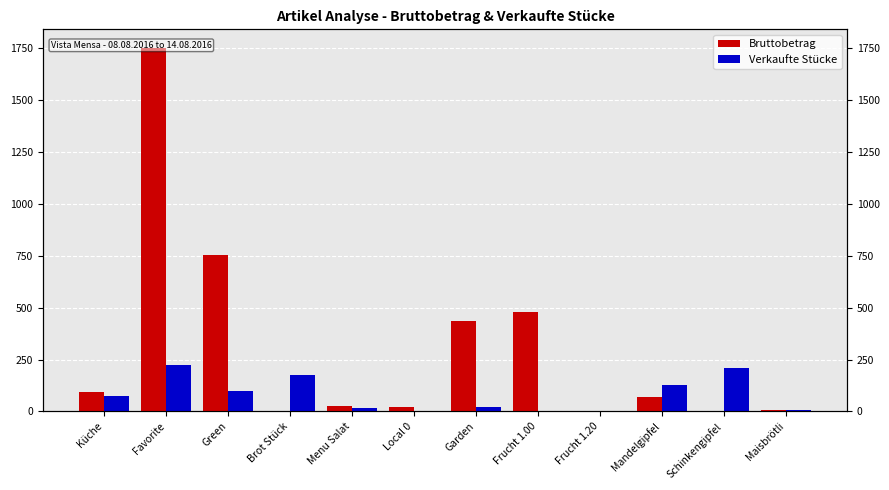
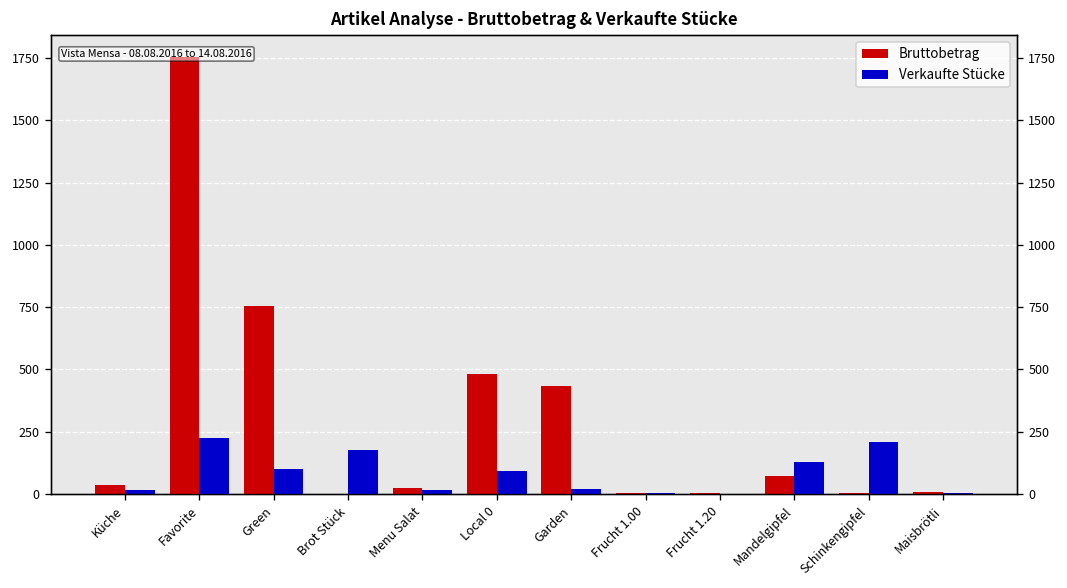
Bruttobetrag, Küche: 100 -> 30
Verkaufte Stücke, Küche: 80 -> 20
Bruttobetrag, Local 0: 20 -> 480
Verkaufte Stücke, Local 0: 0 -> 90
Bruttobetrag, Frucht 1.00: 480 -> 0
